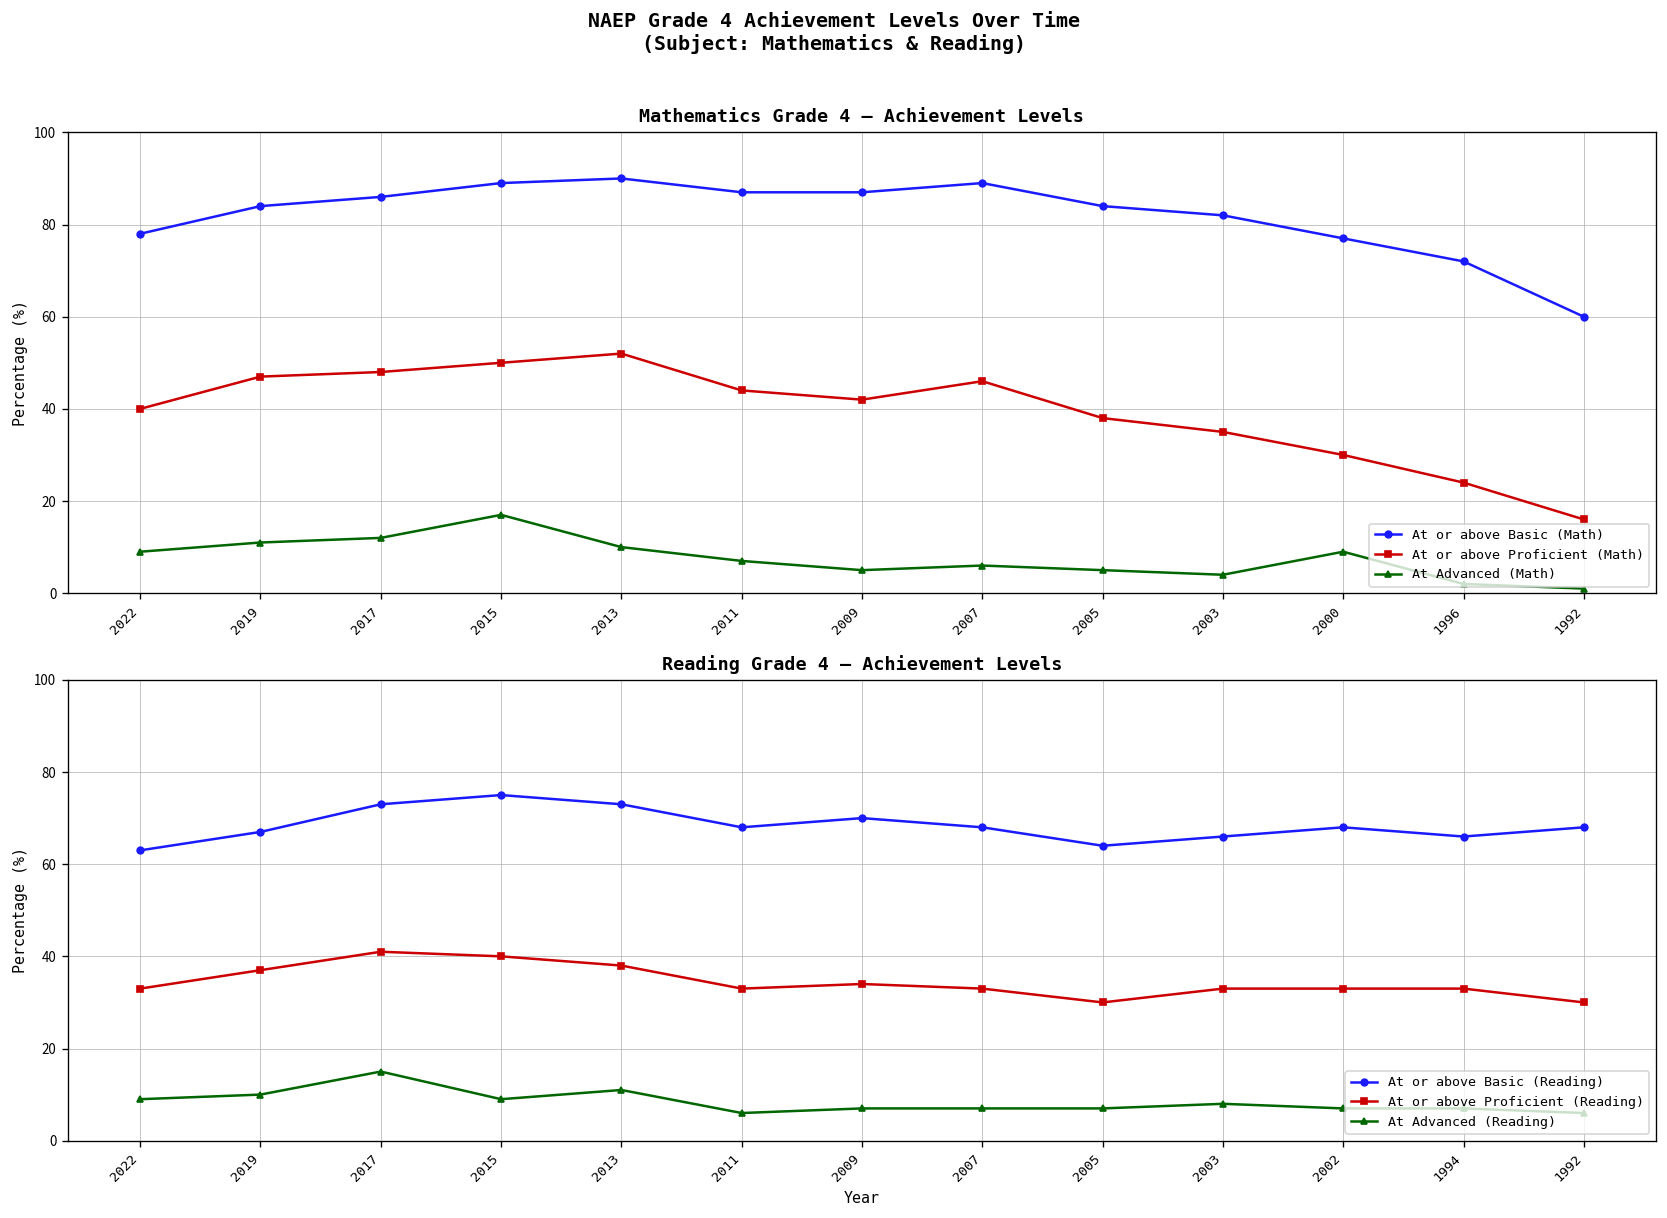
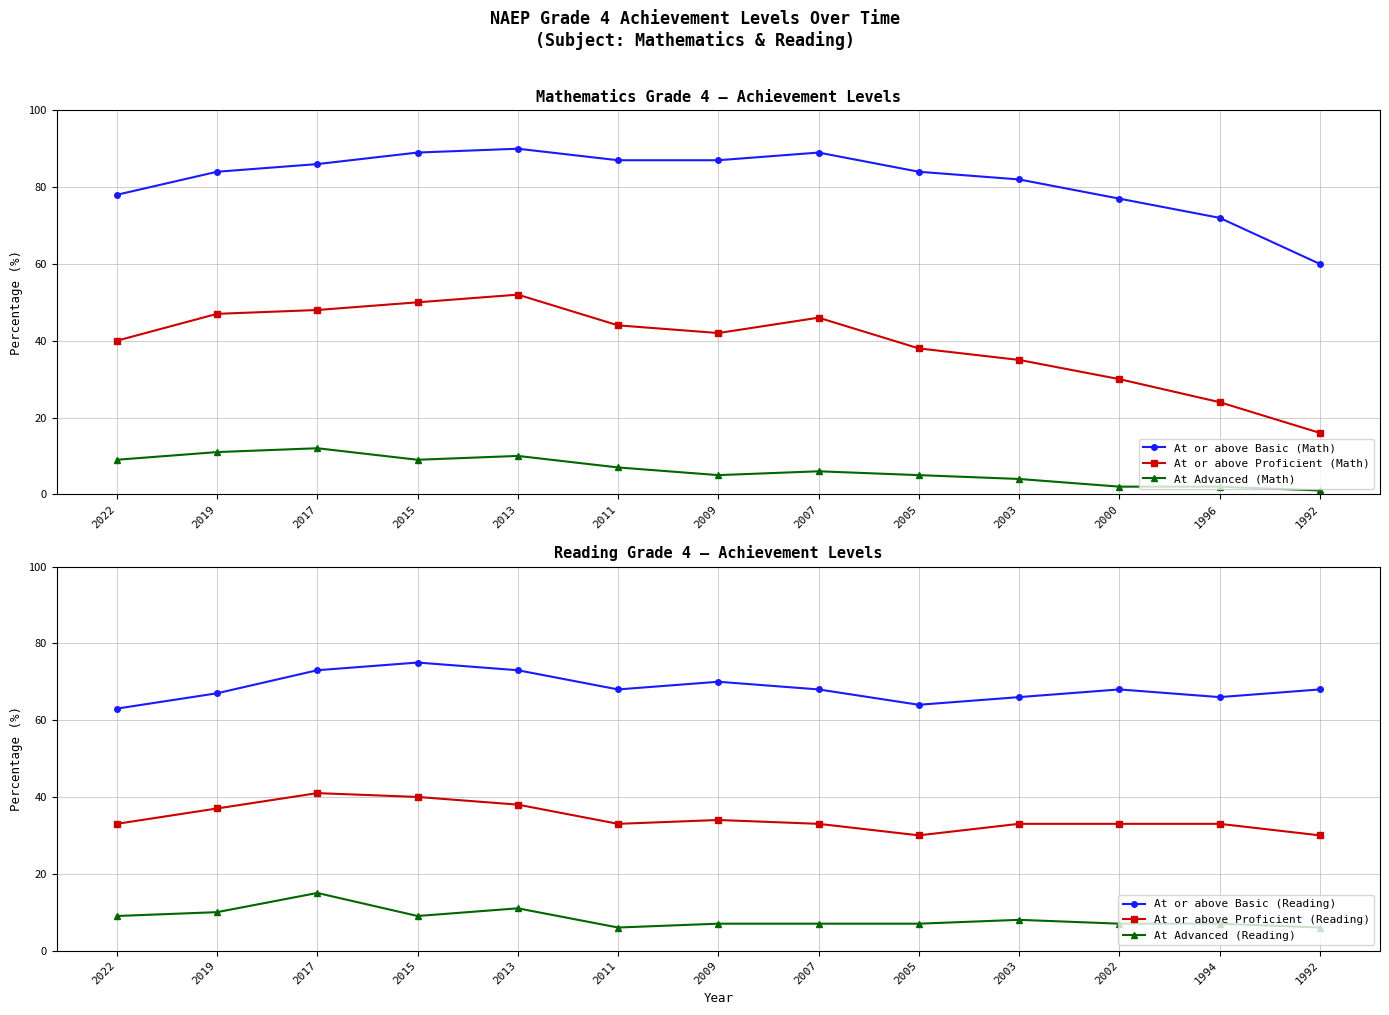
Mathematics Grade 4 — Achievement Levels, At Advanced (Math), 2015: 17 -> 9
Mathematics Grade 4 — Achievement Levels, At Advanced (Math), 2000: 9 -> 2
